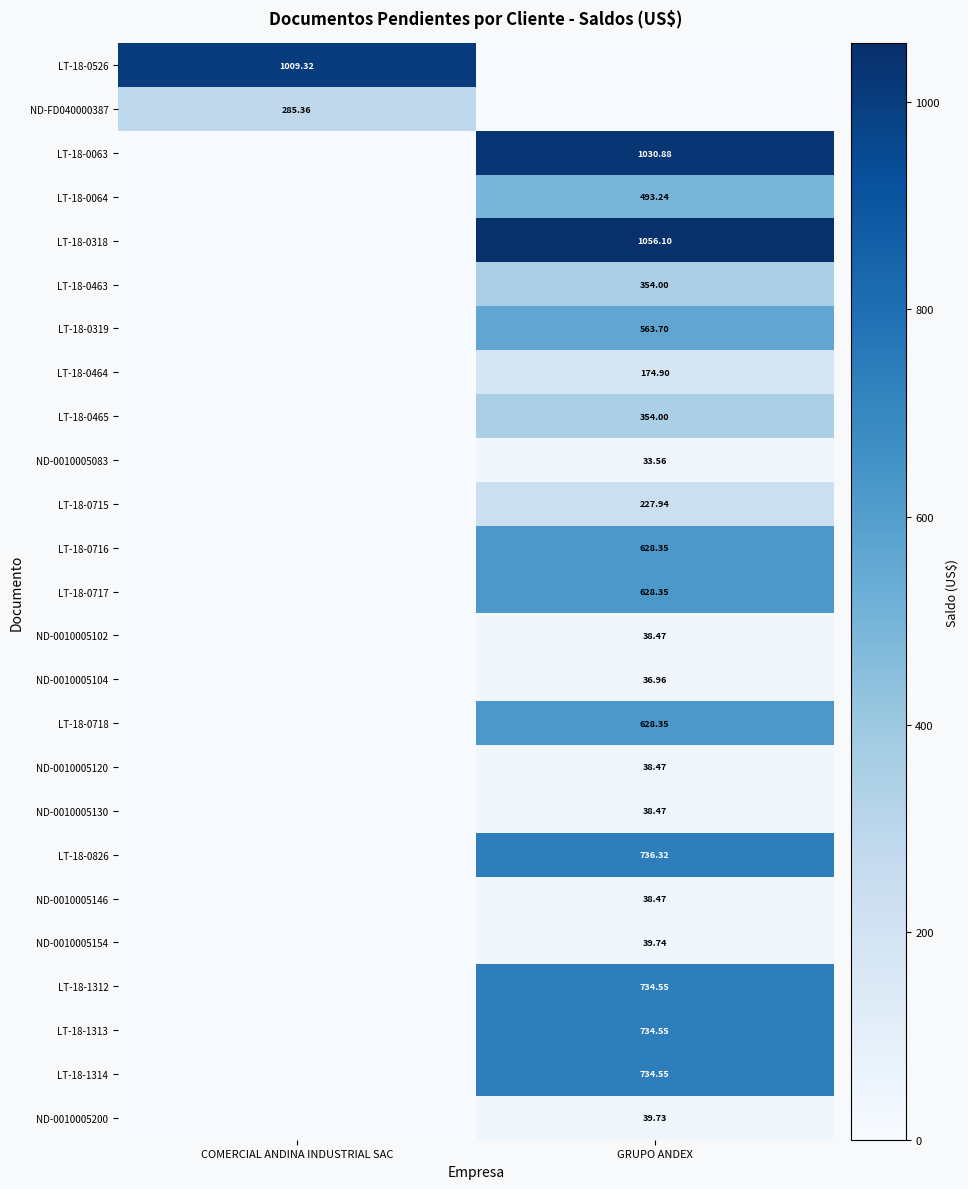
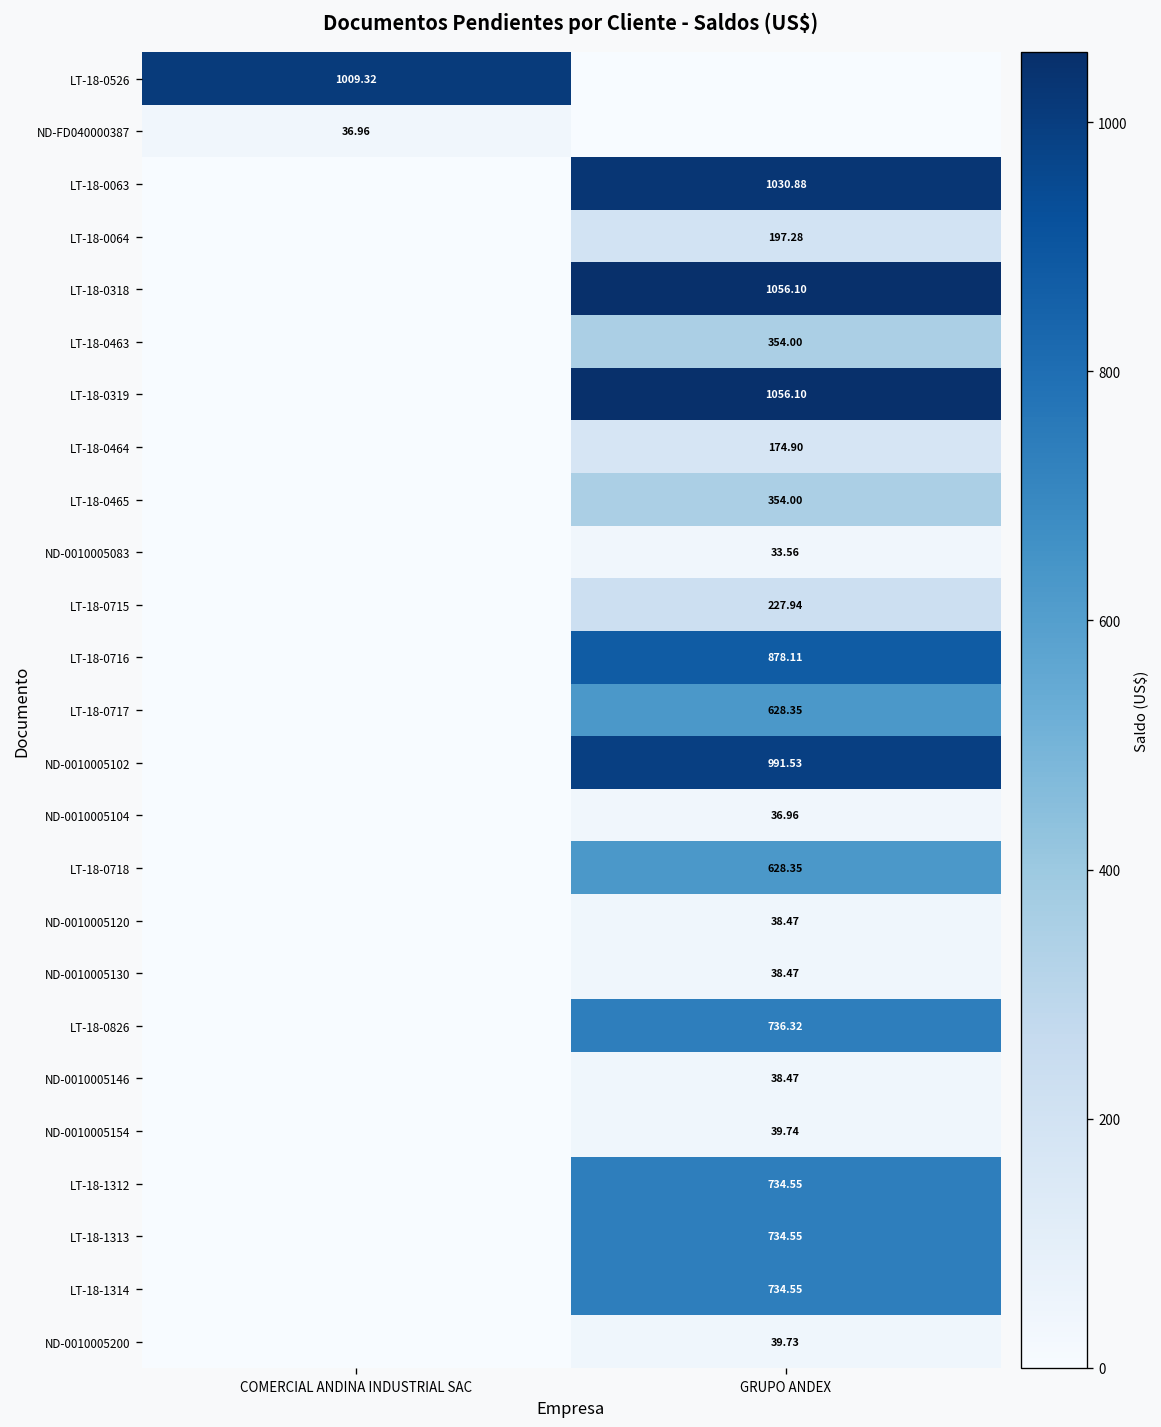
ND-FD040000387, COMERCIAL ANDINA INDUSTRIAL SAC: 285.36 -> 36.96
LT-18-0064, GRUPO ANDEX: 493.24 -> 197.28
LT-18-0319, GRUPO ANDEX: 563.70 -> 1056.10
LT-18-0716, GRUPO ANDEX: 628.35 -> 878.11
ND-0010005102, GRUPO ANDEX: 38.47 -> 991.53
